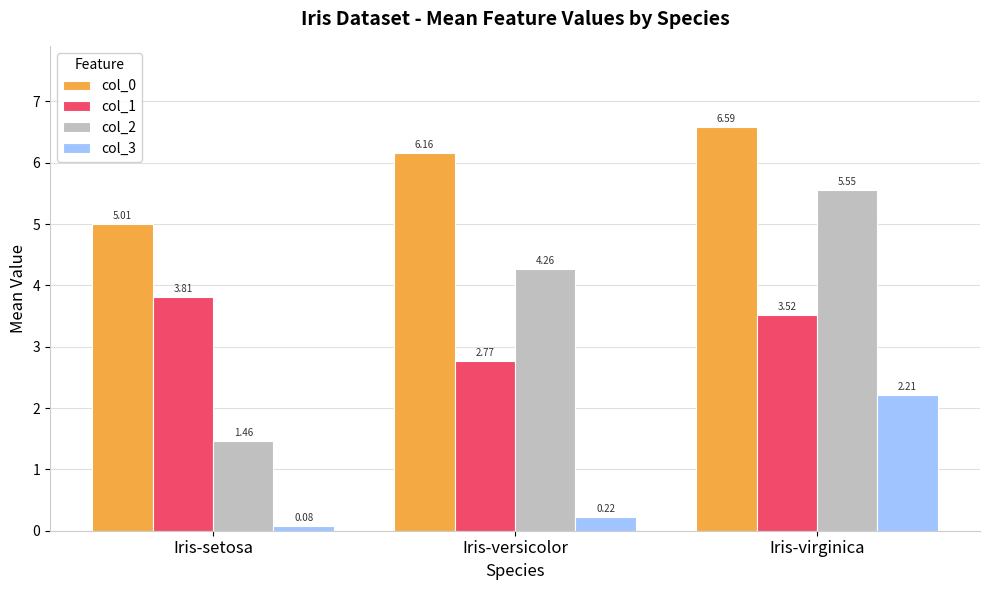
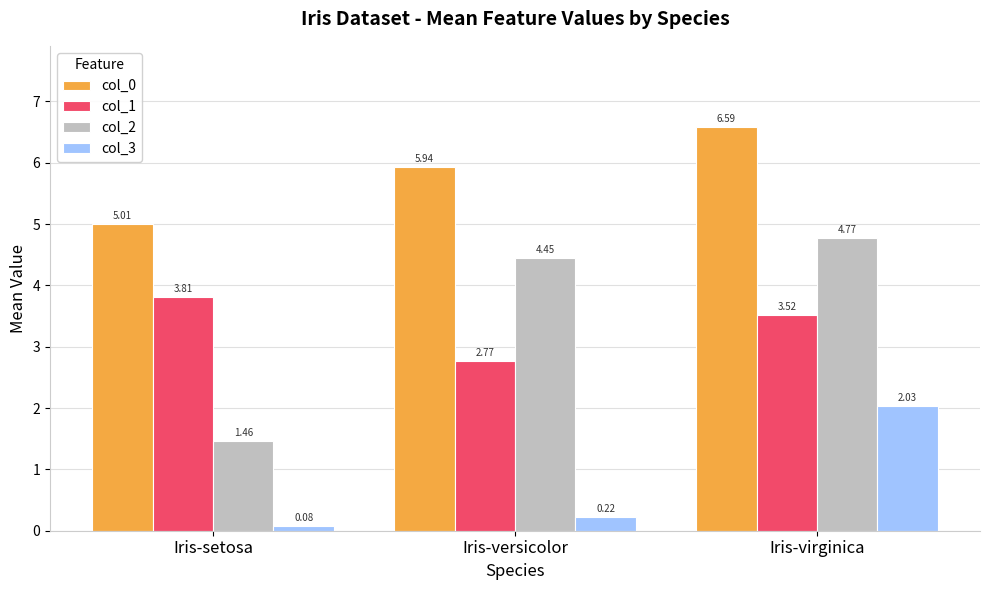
col_0, Iris-versicolor: 6.16 -> 5.94
col_2, Iris-versicolor: 4.26 -> 4.45
col_2, Iris-virginica: 5.55 -> 4.77
col_3, Iris-virginica: 2.21 -> 2.03
